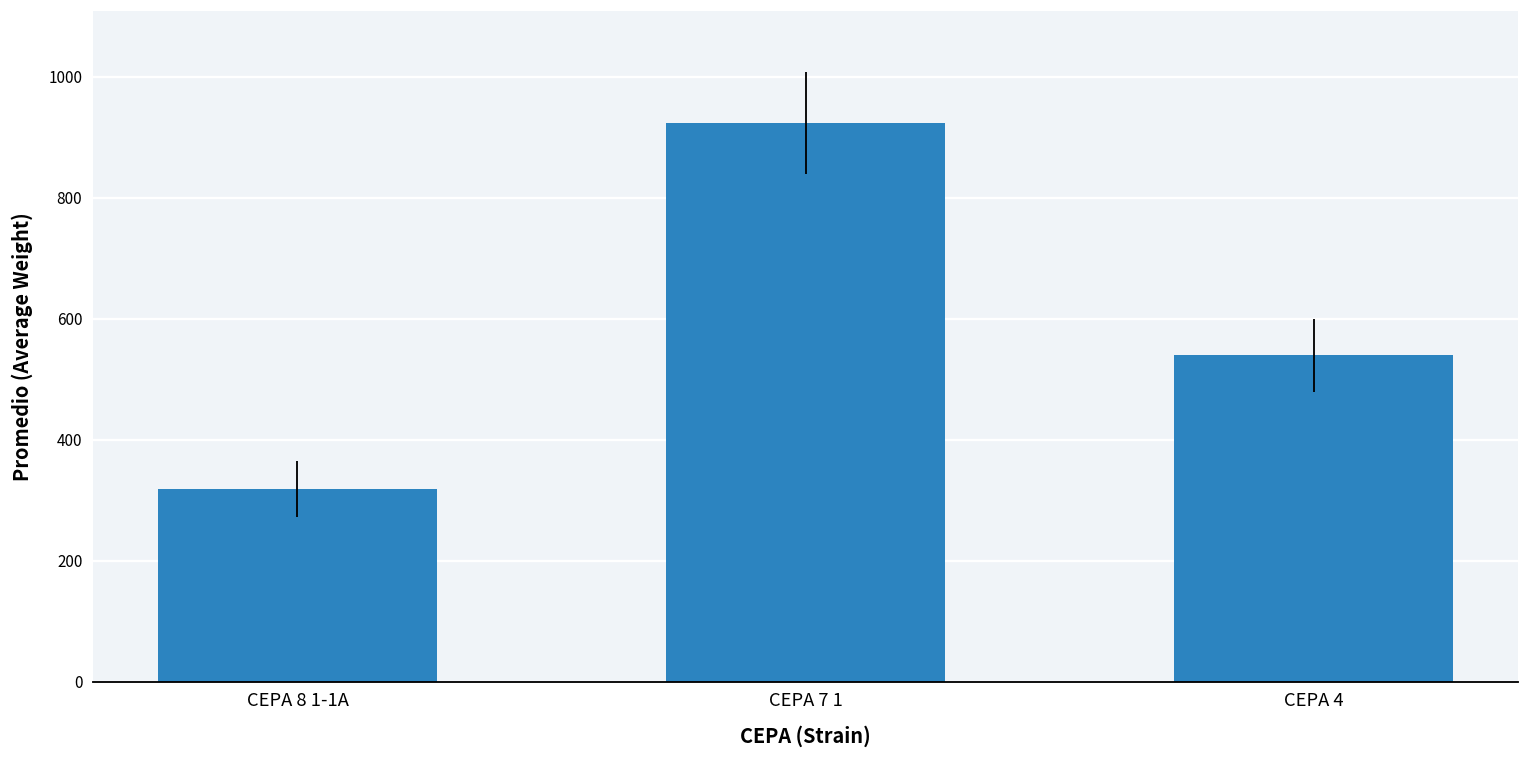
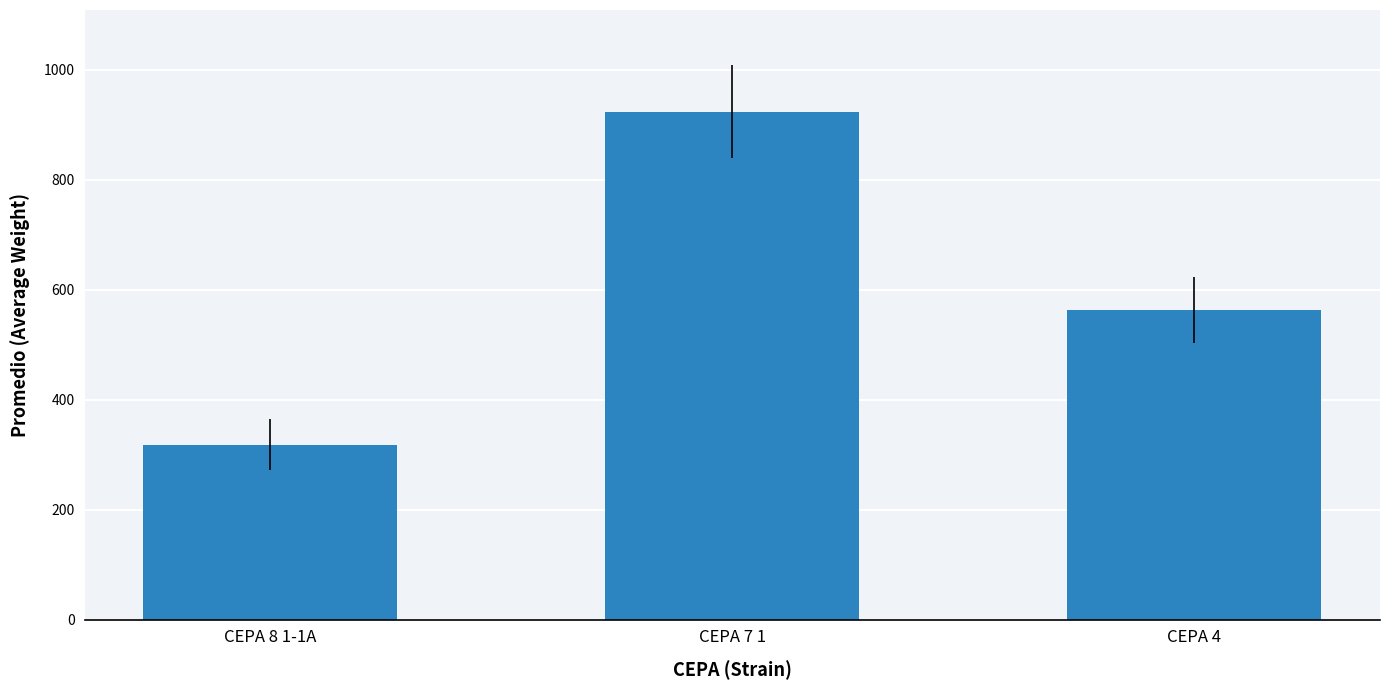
CEPA 4: 540 -> 560
